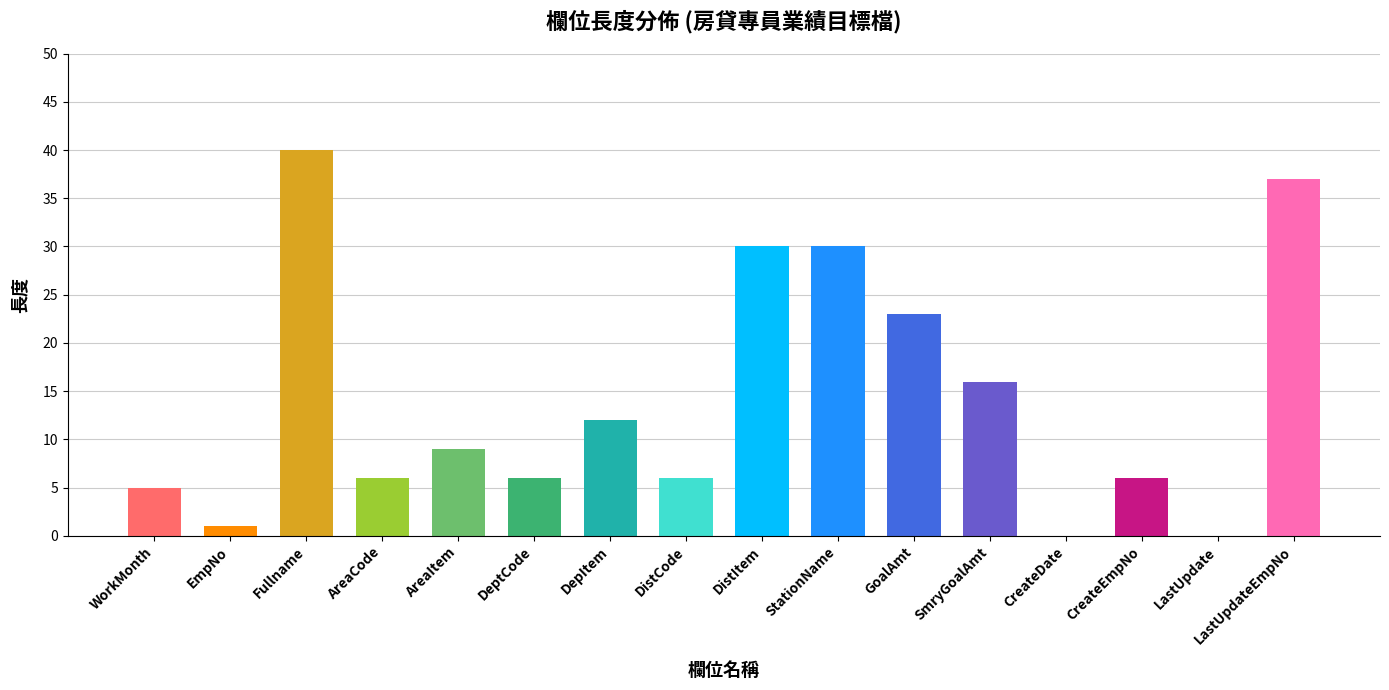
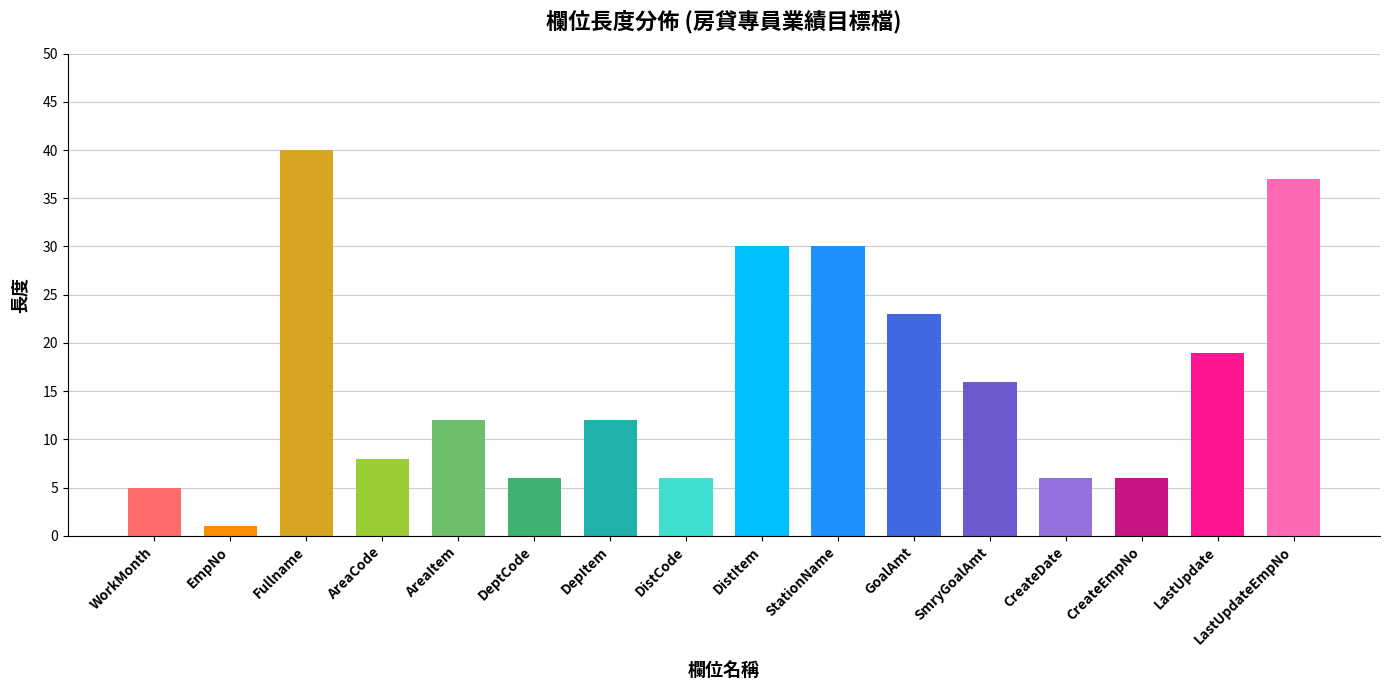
AreaCode: 6 -> 8
AreaItem: 9 -> 12
CreateDate: 0 -> 6
LastUpdate: 0 -> 19
